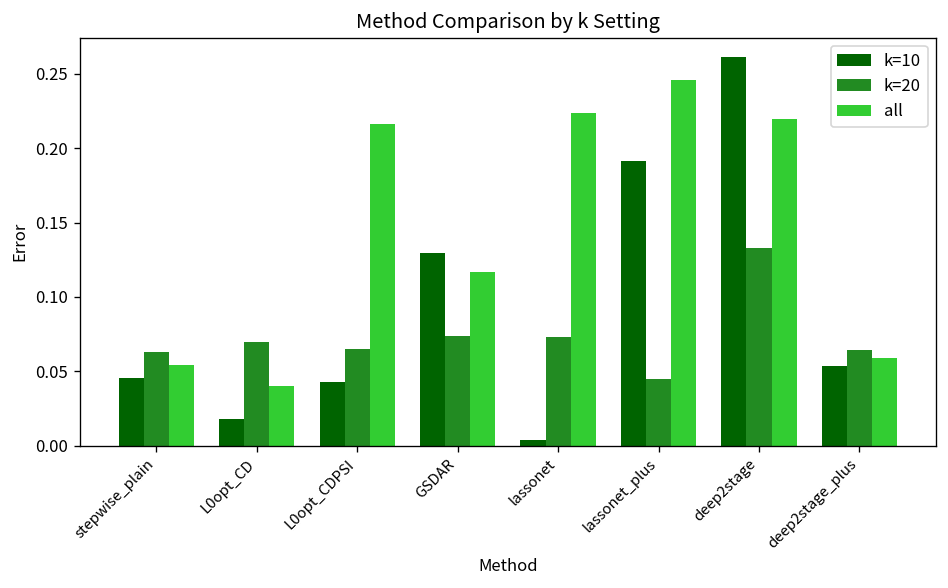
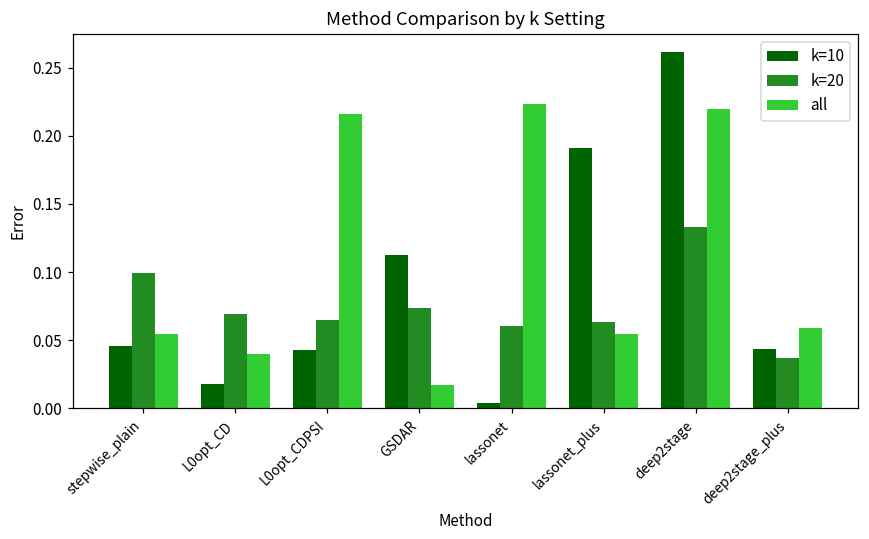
k=20, stepwise_plain: 0.063 -> 0.099
k=10, GSDAR: 0.129 -> 0.113
all, GSDAR: 0.117 -> 0.017
k=20, lassonet: 0.073 -> 0.061
k=20, lassonet_plus: 0.045 -> 0.064
all, lassonet_plus: 0.246 -> 0.055
k=10, deep2stage_plus: 0.054 -> 0.044
k=20, deep2stage_plus: 0.064 -> 0.037
